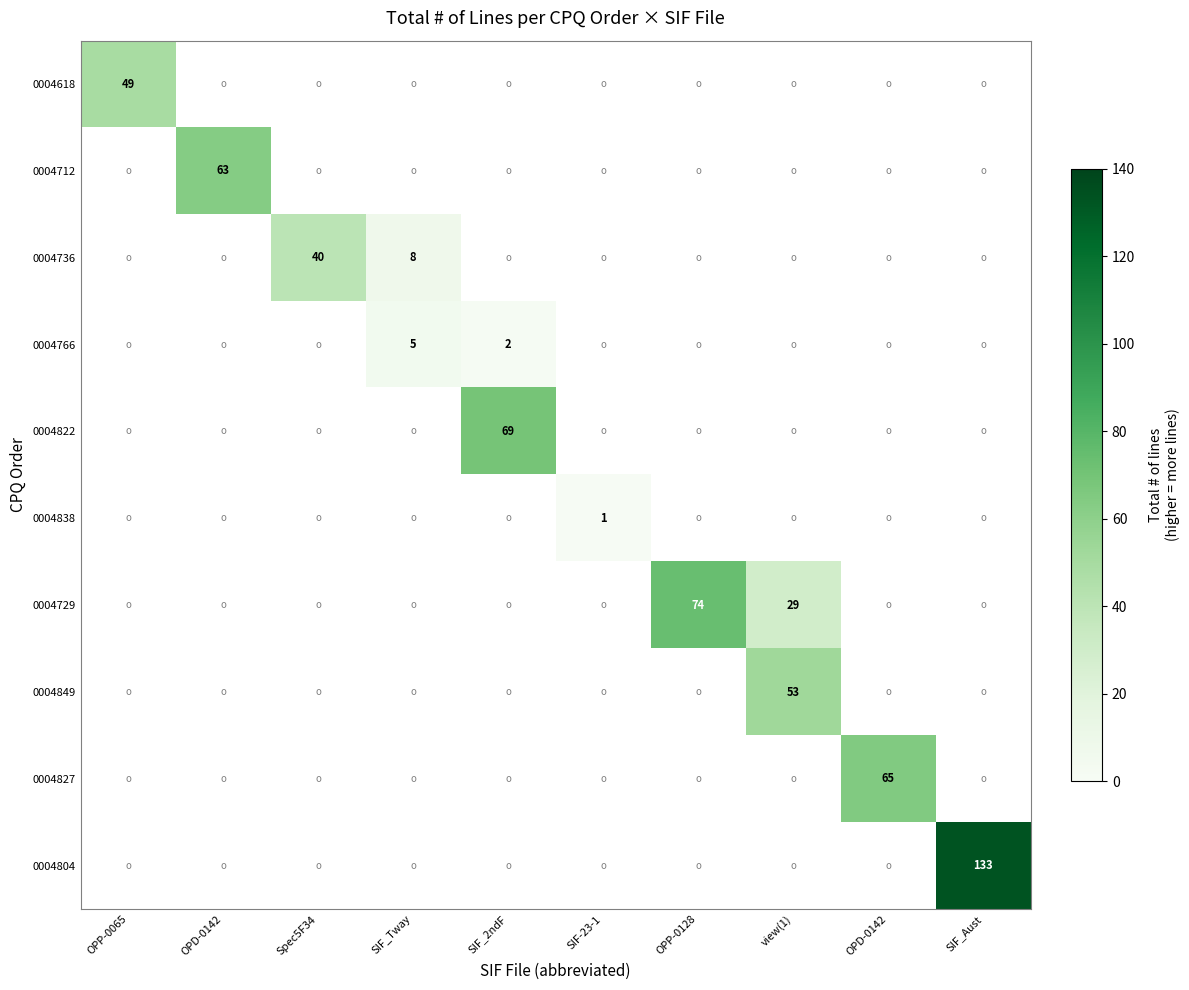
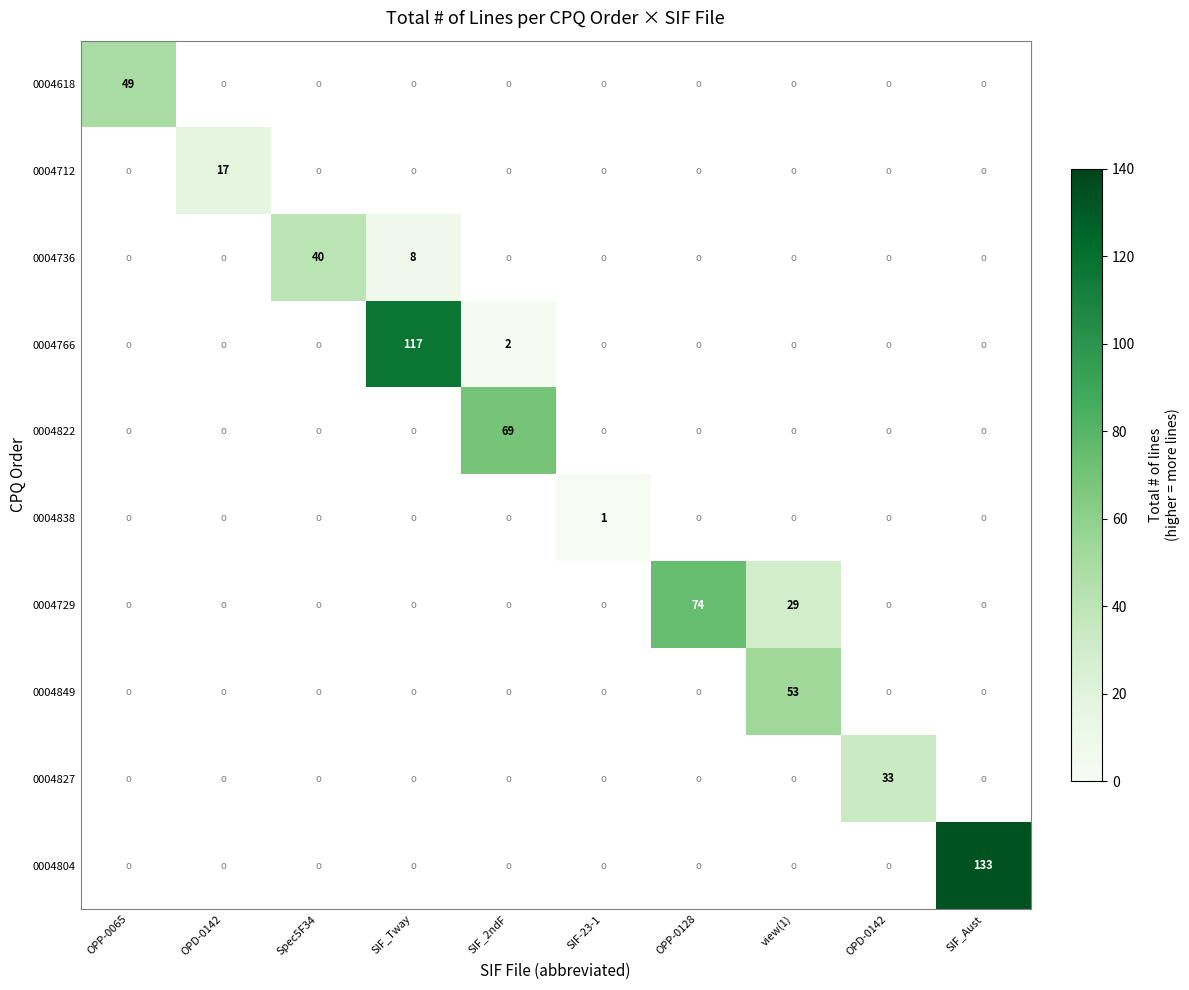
0004712, OPD-0142: 63 -> 17
0004766, SIF_Tway: 5 -> 117
0004827, OPD-0142: 65 -> 33
